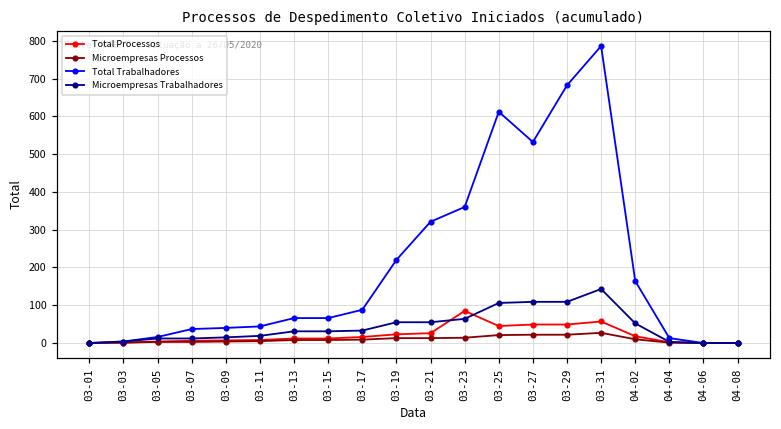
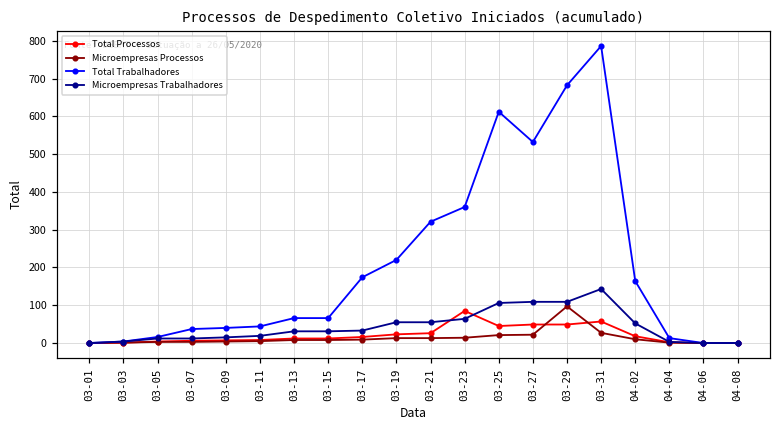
Total Trabalhadores, 03-17: 90 -> 170
Microempresas Processos, 03-29: 20 -> 100
